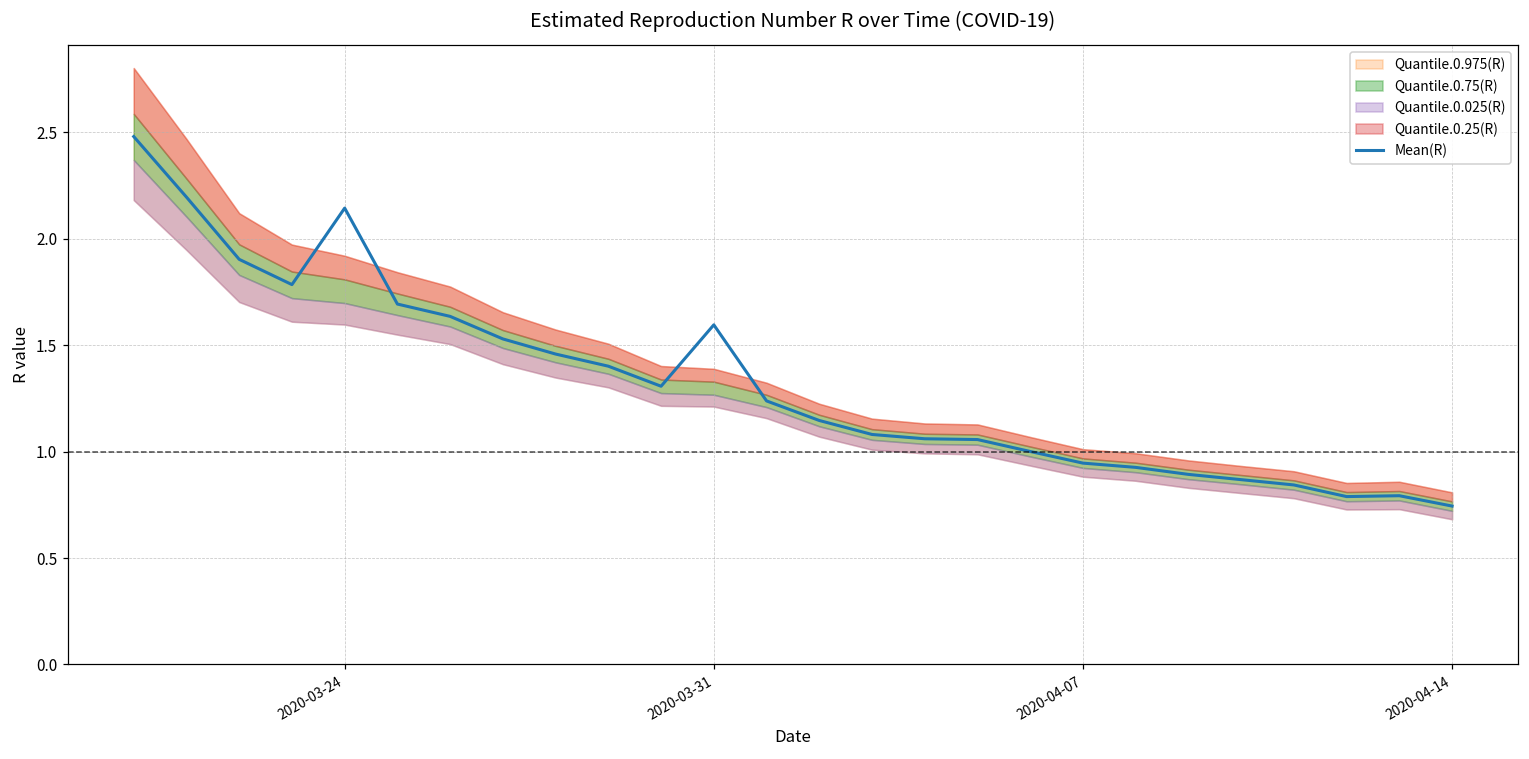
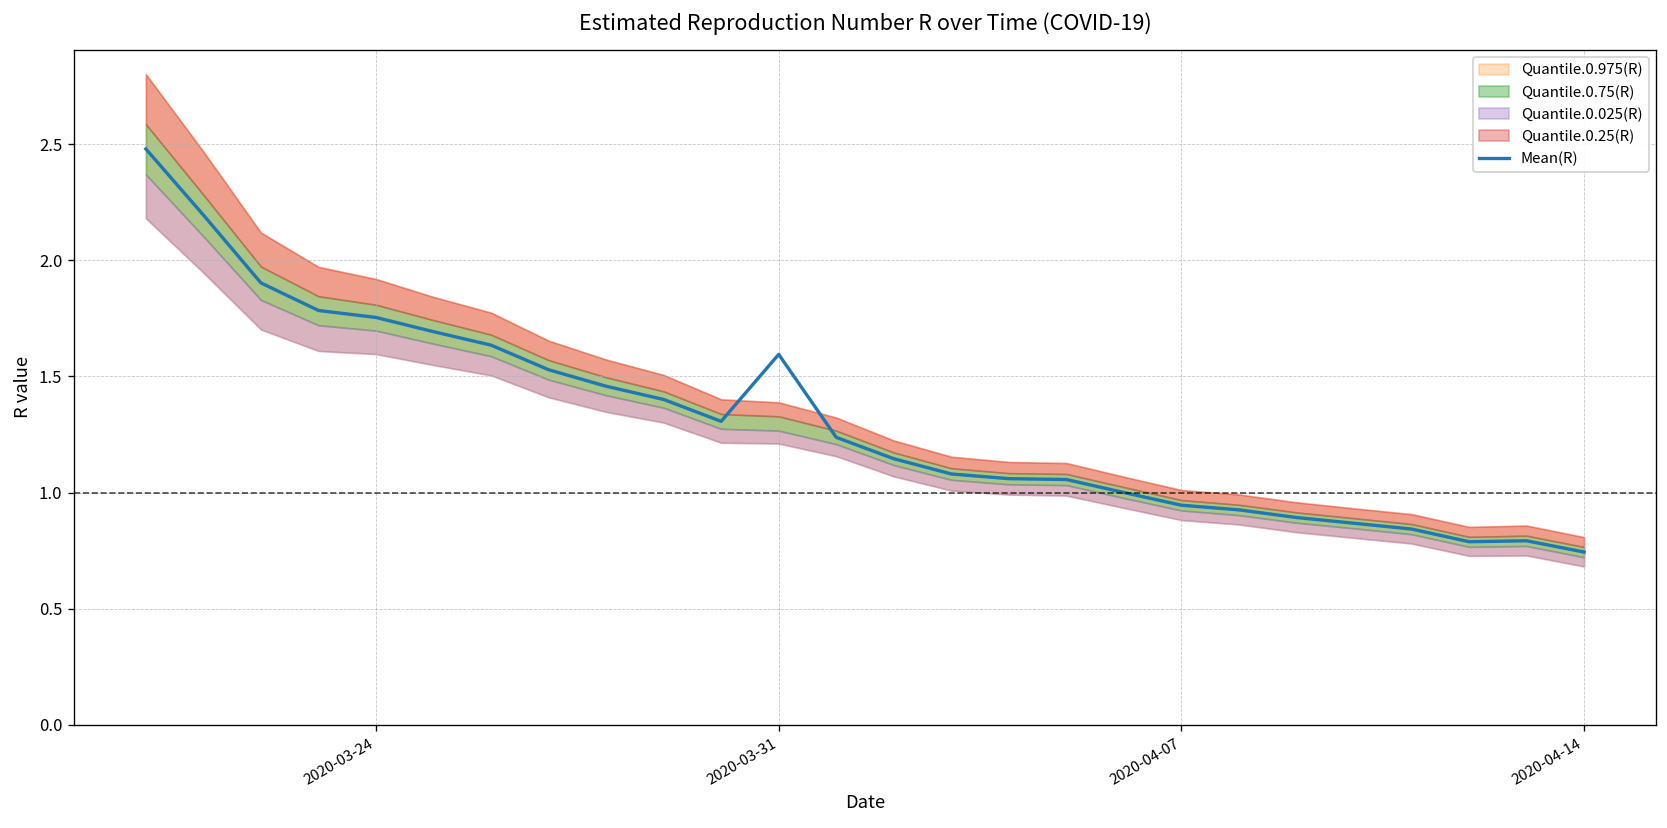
Mean(R), 2020-03-24: 2.14 -> 1.75
